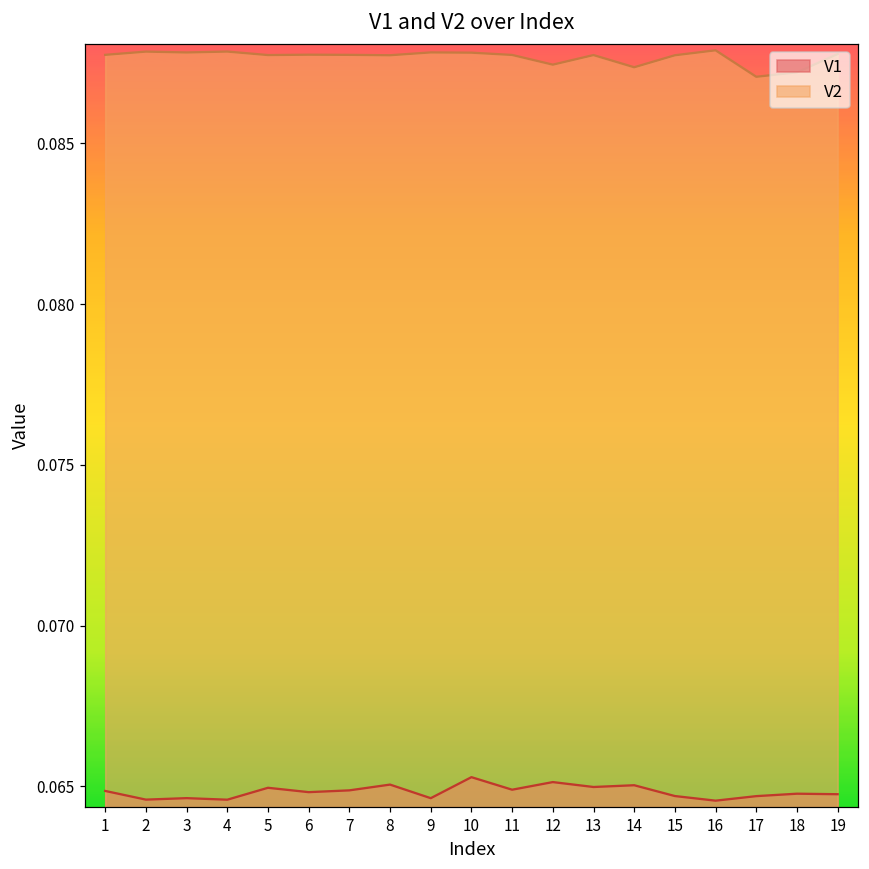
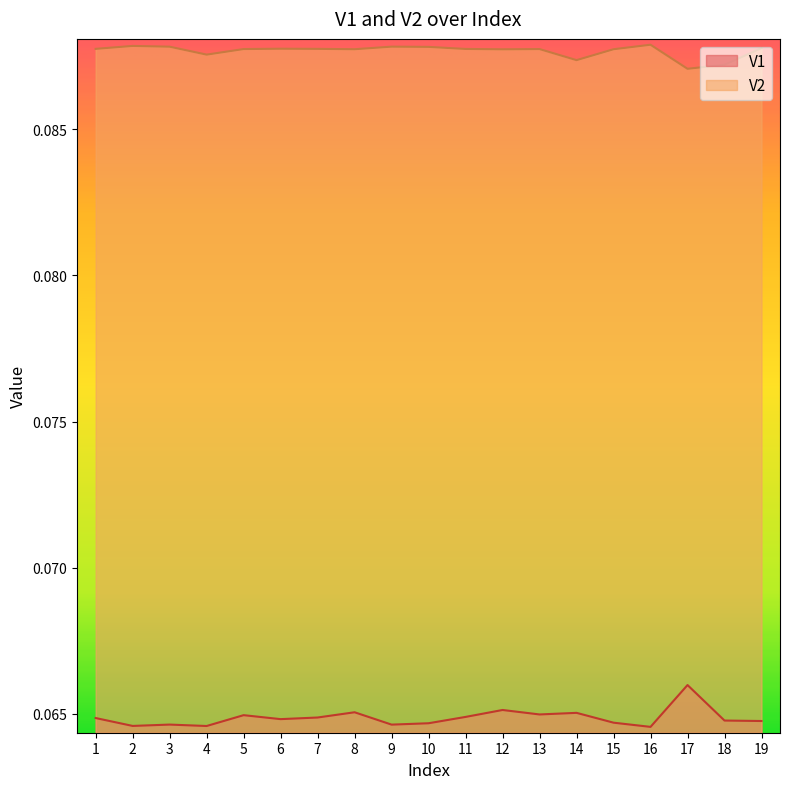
V2, 4: 0.0879 -> 0.0876
V1, 10: 0.0653 -> 0.0647
V2, 12: 0.0874 -> 0.0877
V1, 17: 0.0647 -> 0.0660
